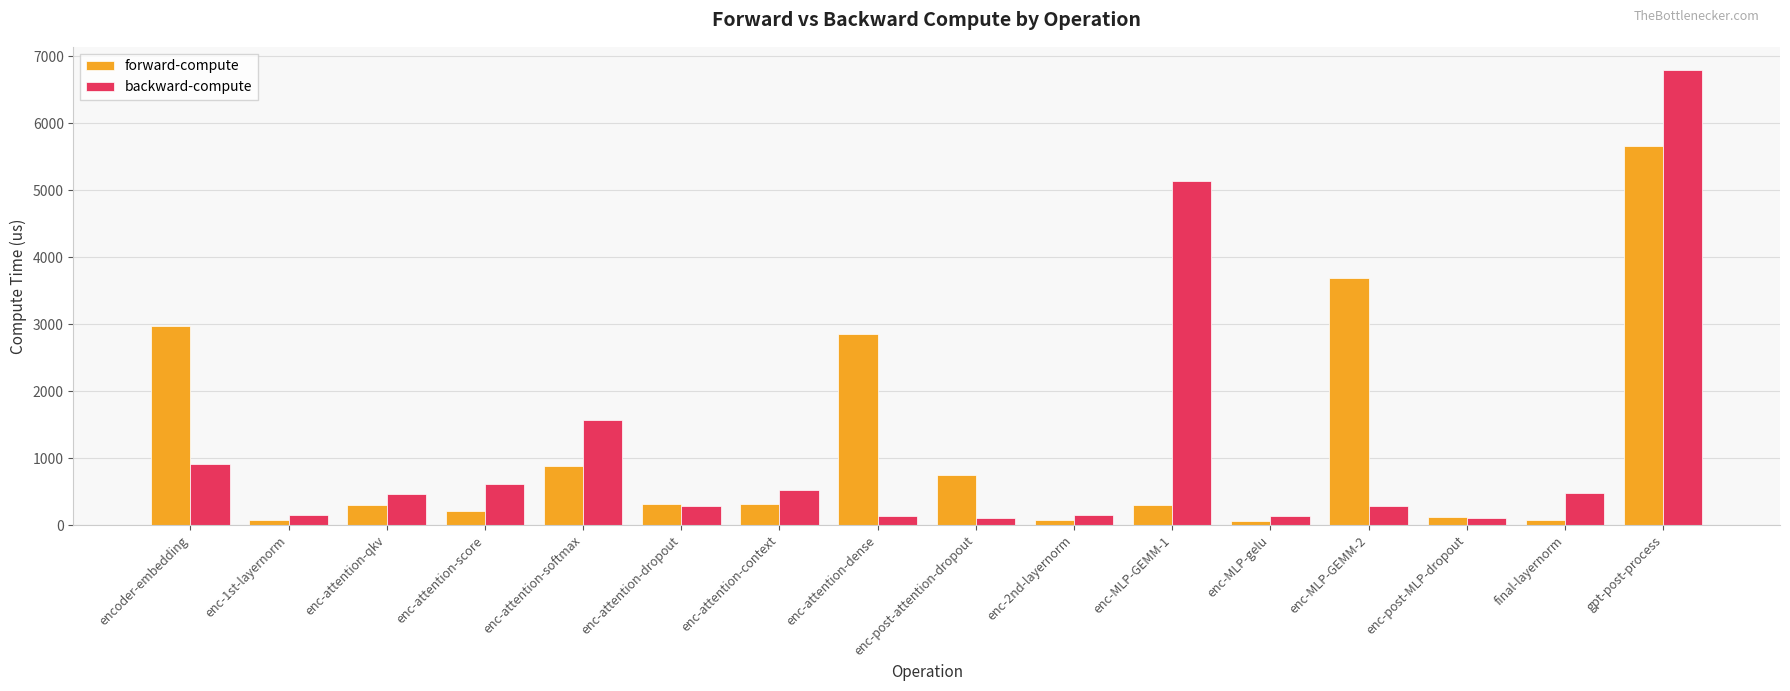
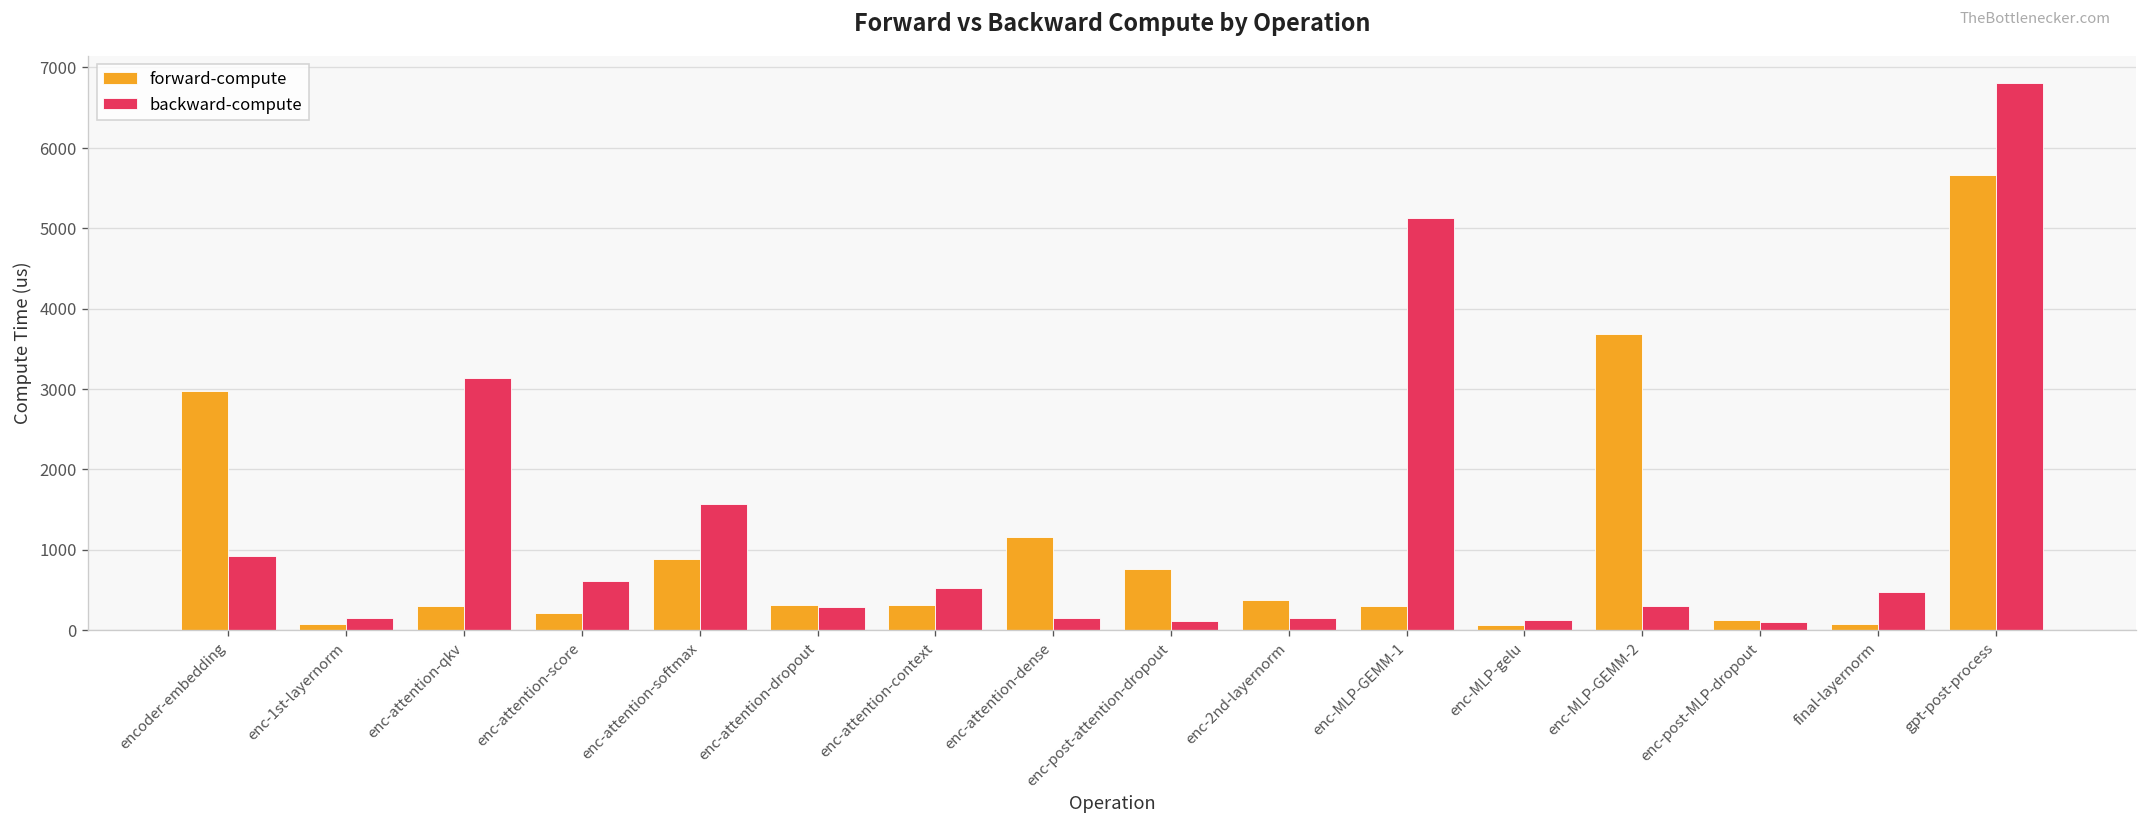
backward-compute, enc-attention-qkv: 500 -> 3100
forward-compute, enc-attention-dense: 2900 -> 1200
forward-compute, enc-2nd-layernorm: 100 -> 400
